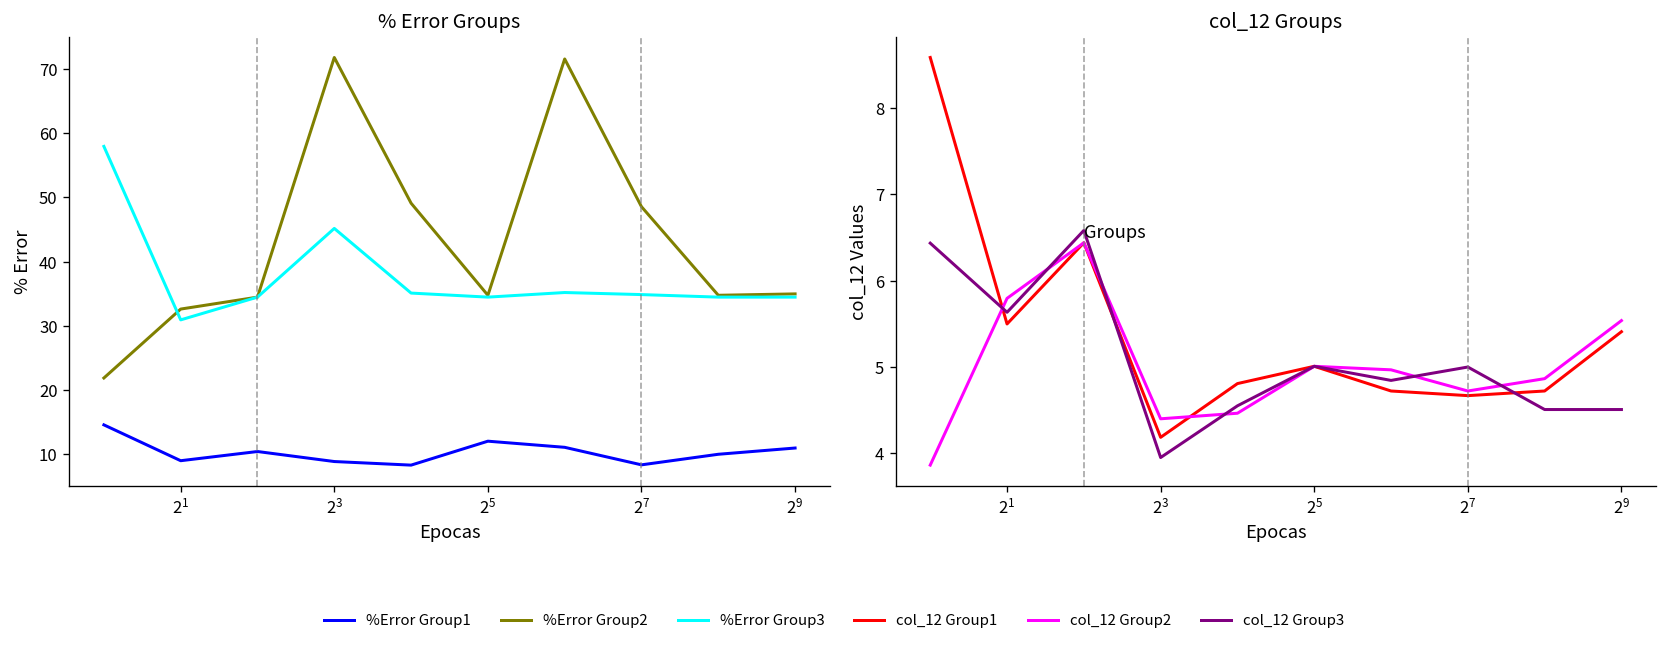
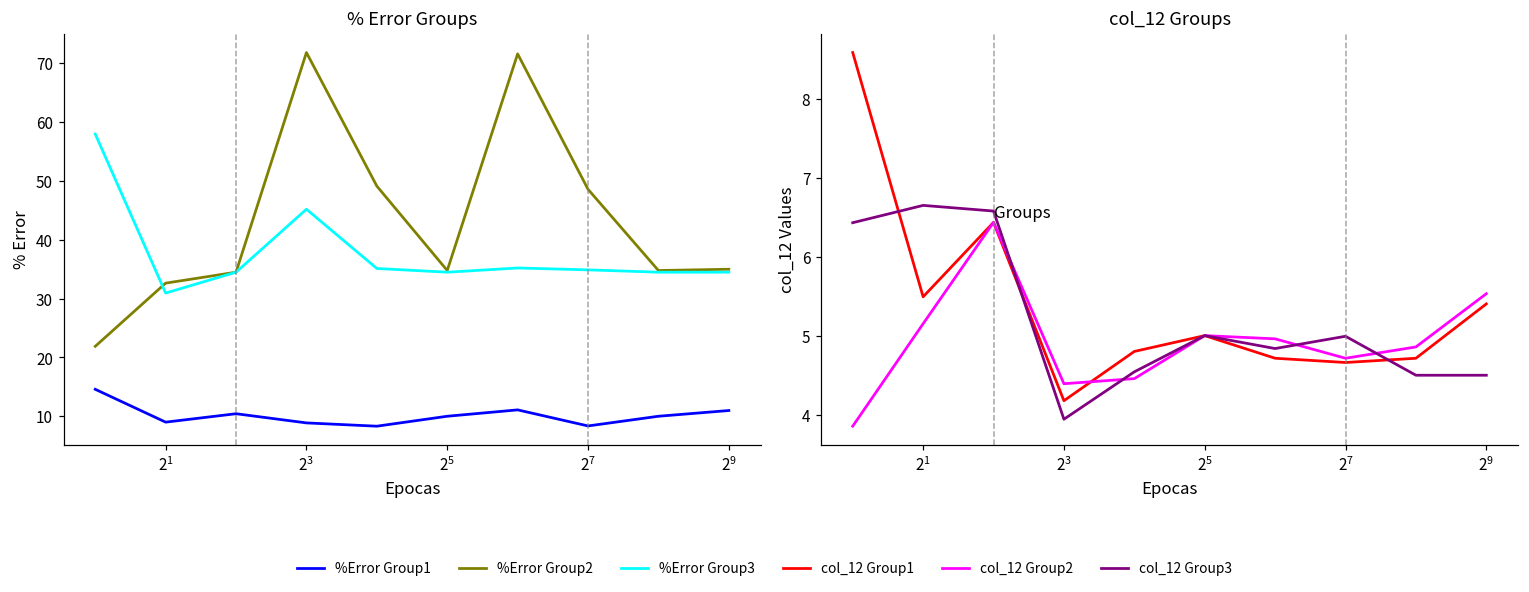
% Error Groups, %Error Group1, 2^5: 12 -> 10
col_12 Groups, col_12 Group2, 2^1: 5.8 -> 5.2
col_12 Groups, col_12 Group3, 2^1: 5.6 -> 6.7
